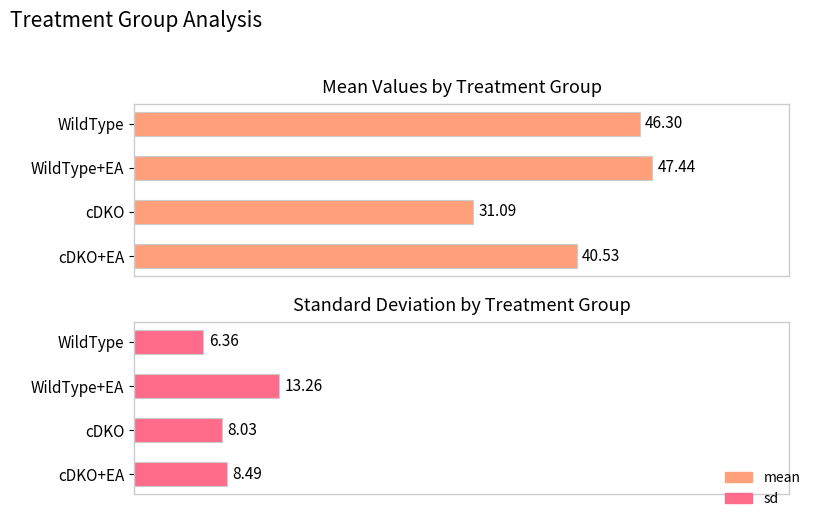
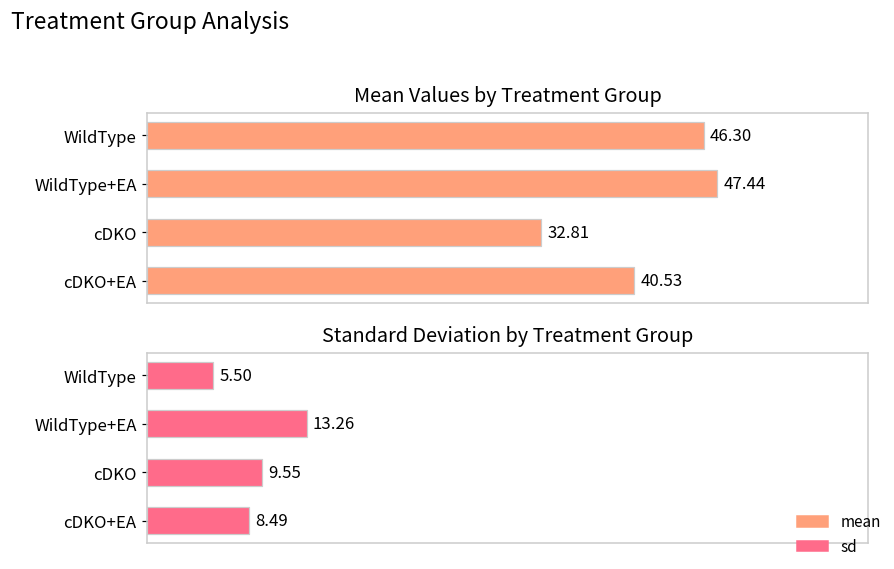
Mean Values by Treatment Group, cDKO: 31.09 -> 32.81
Standard Deviation by Treatment Group, WildType: 6.36 -> 5.50
Standard Deviation by Treatment Group, cDKO: 8.03 -> 9.55
